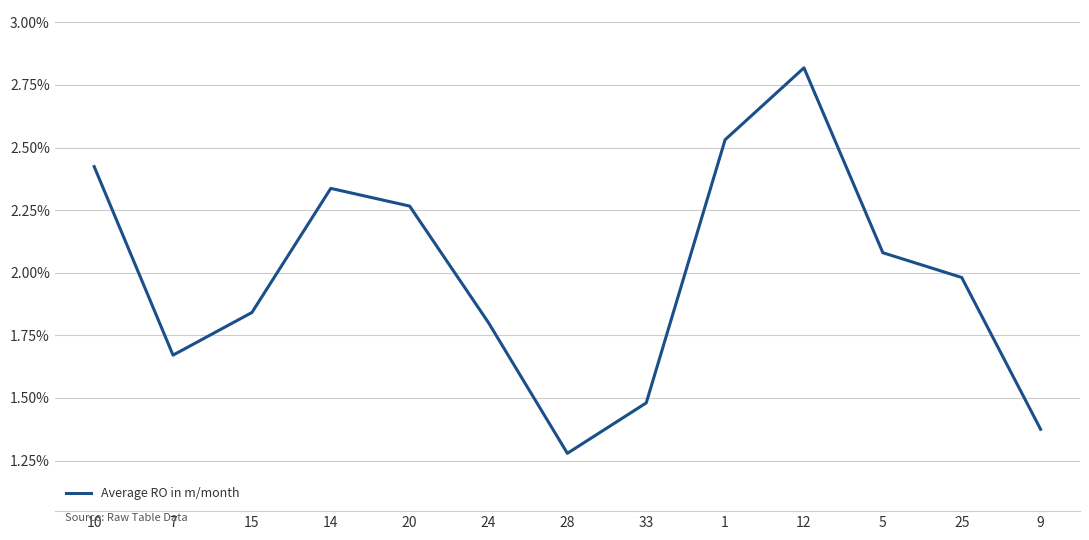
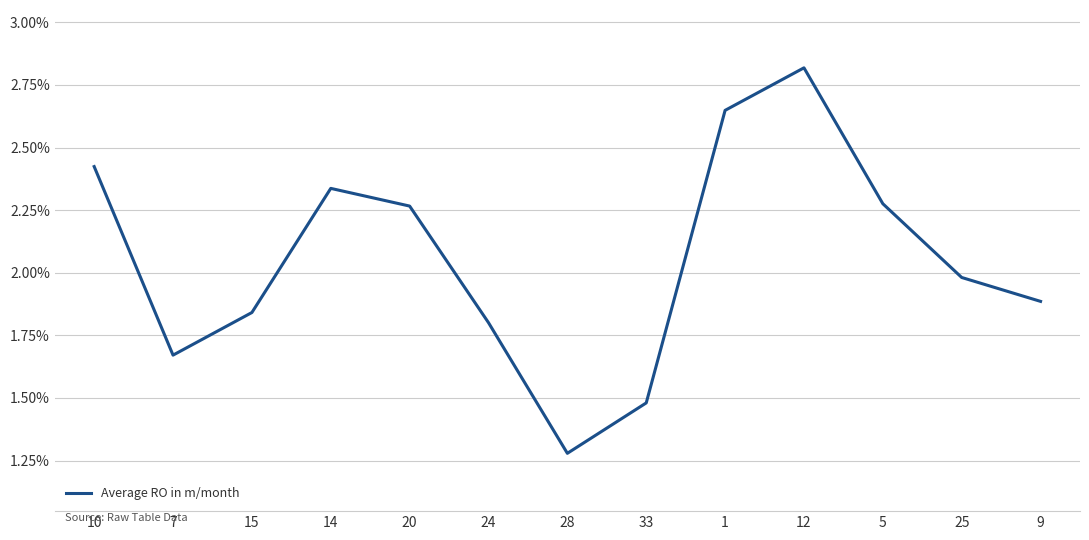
1: 2.53% -> 2.65%
5: 2.08% -> 2.28%
9: 1.38% -> 1.89%
